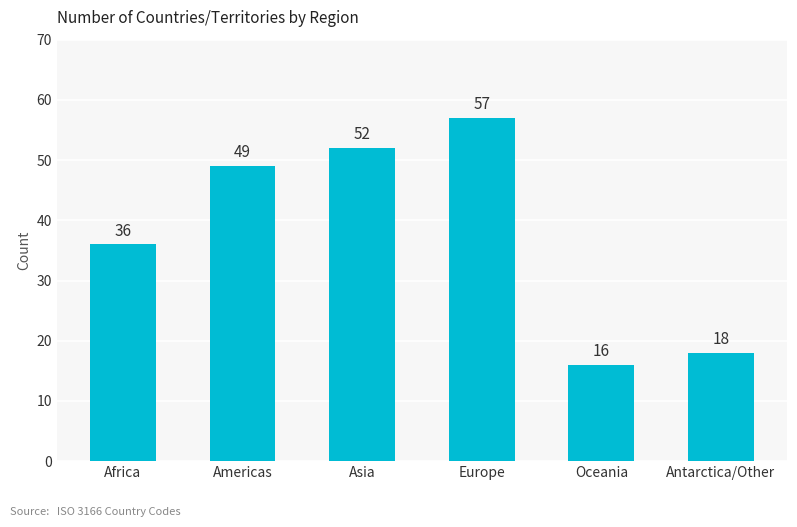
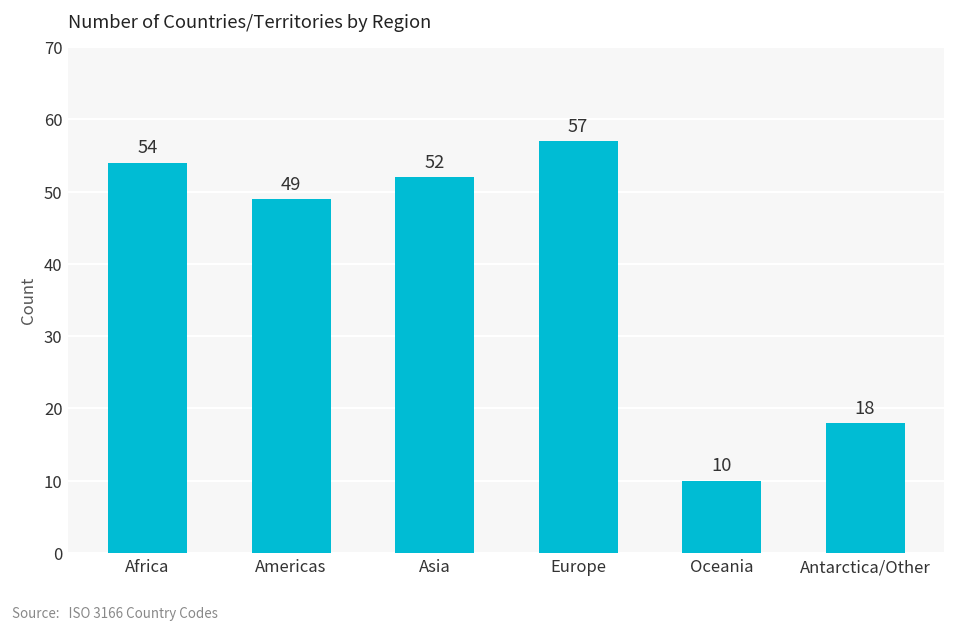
Africa: 36 -> 54
Oceania: 16 -> 10
